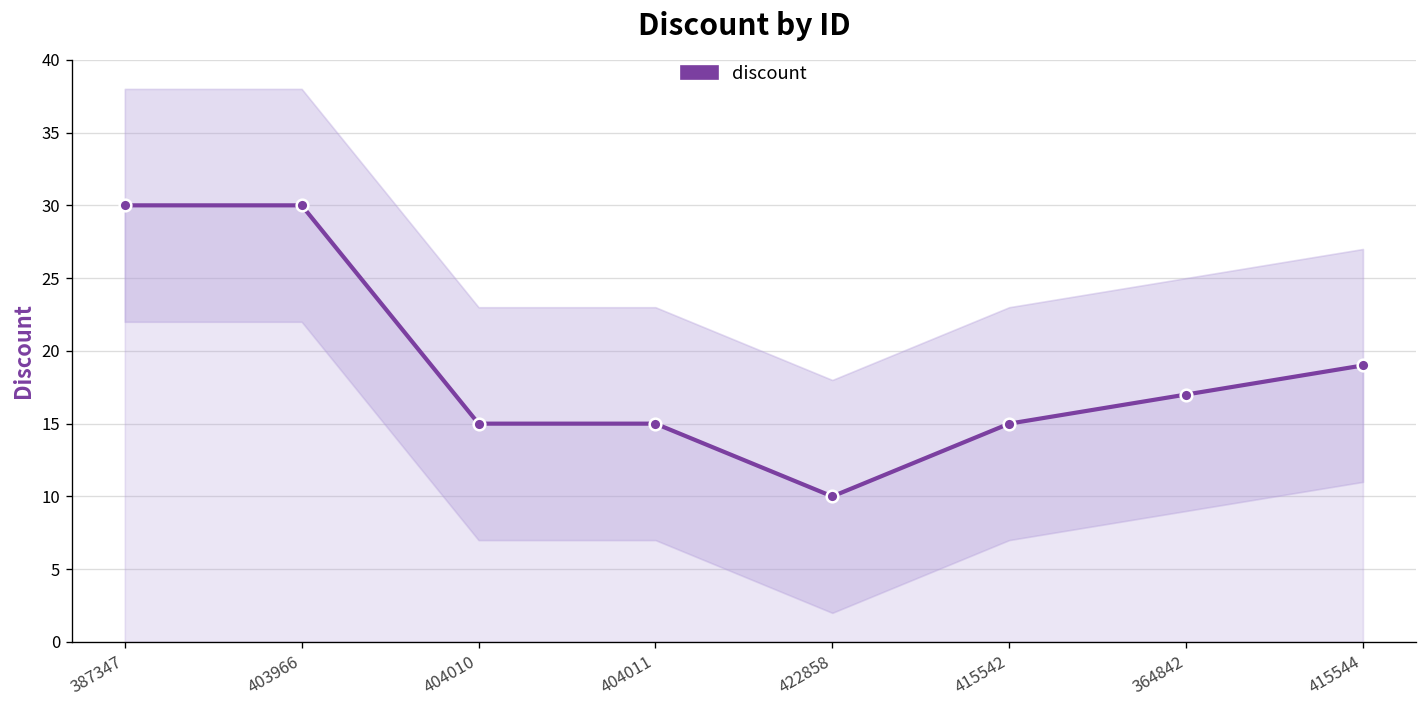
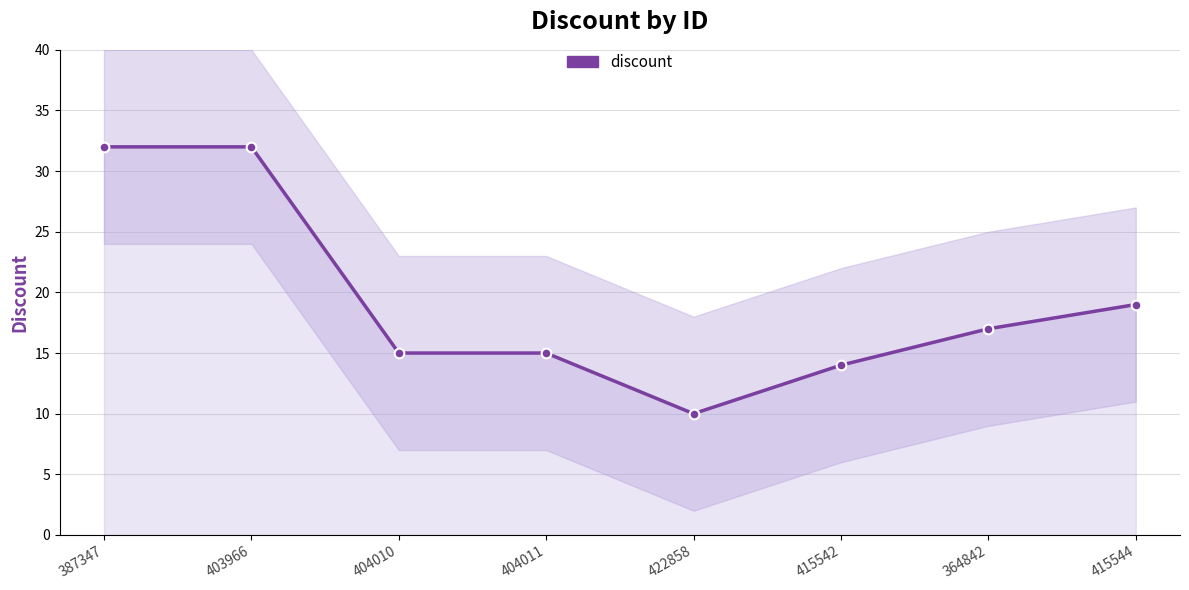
discount, 387347: 30 -> 32
discount, 403966: 30 -> 32
discount, 415542: 15 -> 14
